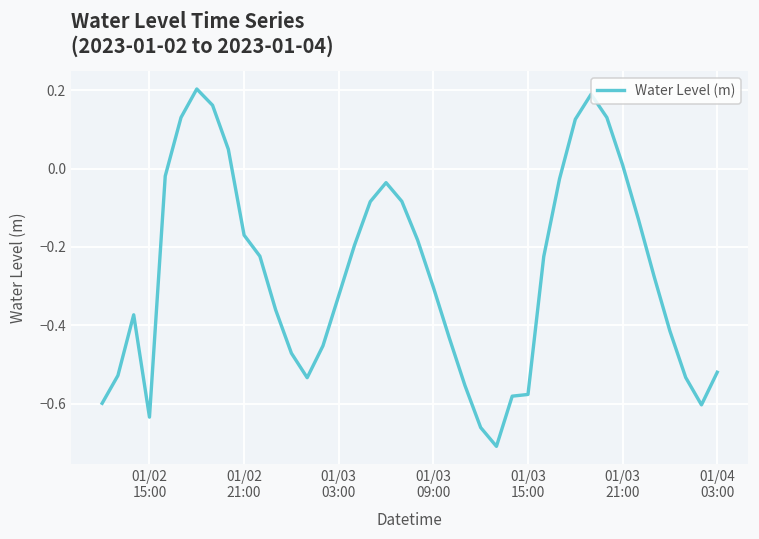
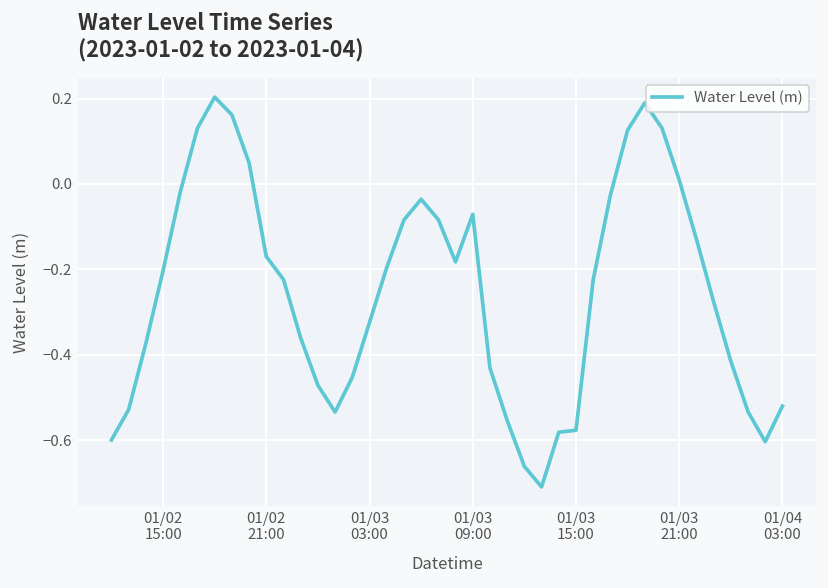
01/02 15:00: -0.63 -> -0.20
01/03 09:00: -0.30 -> -0.07
